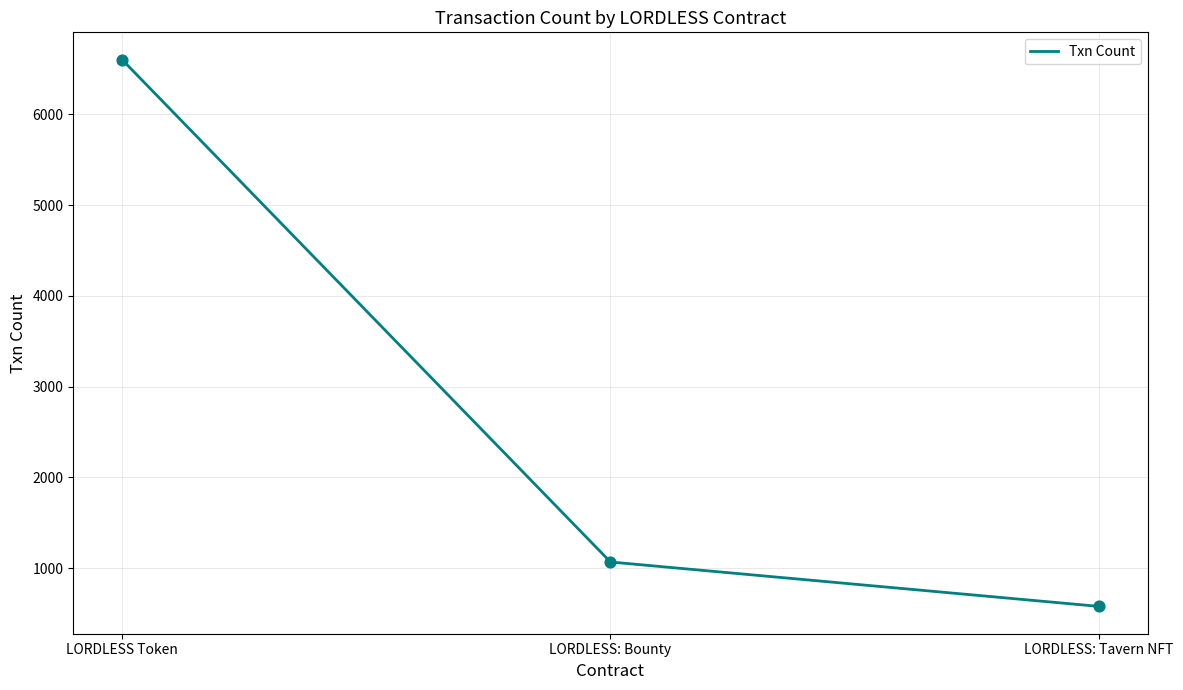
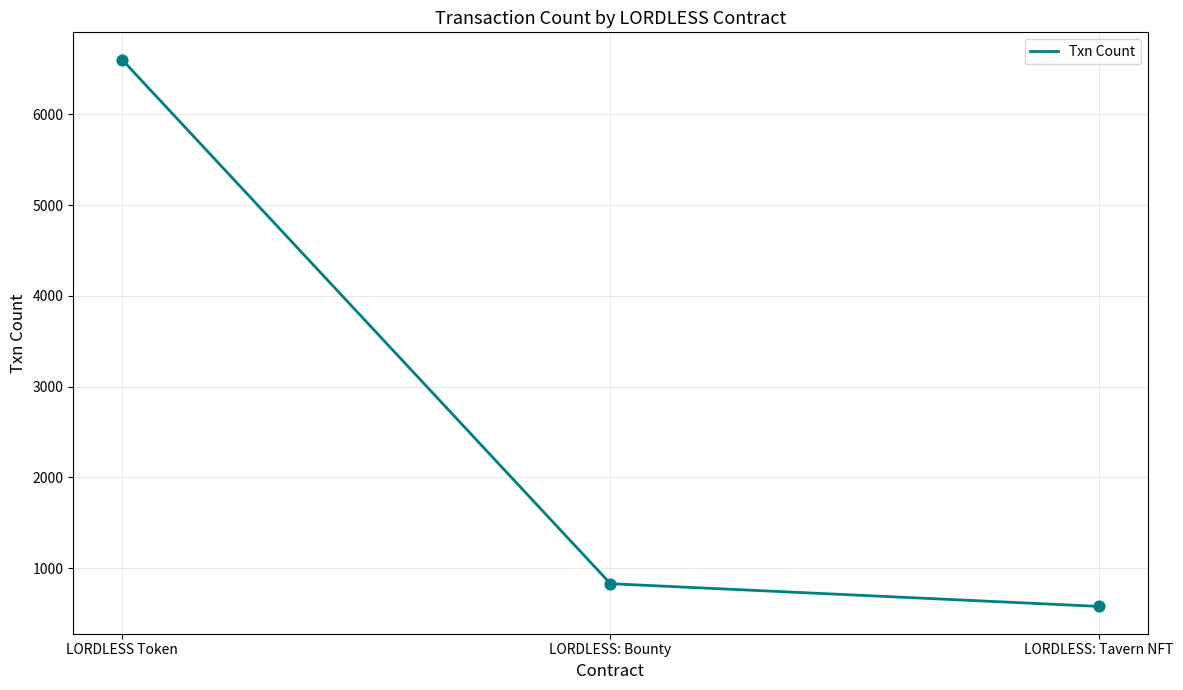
LORDLESS: Bounty: 1100 -> 800
